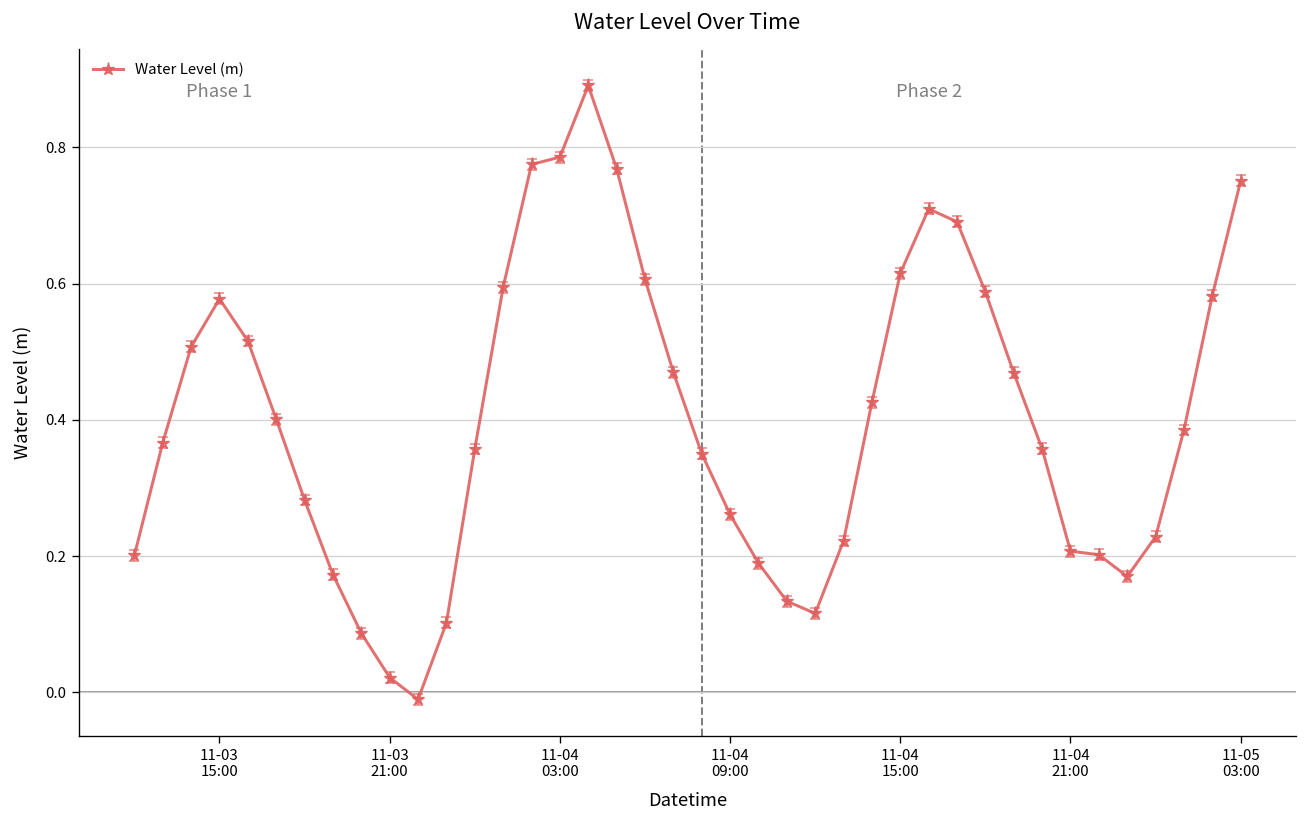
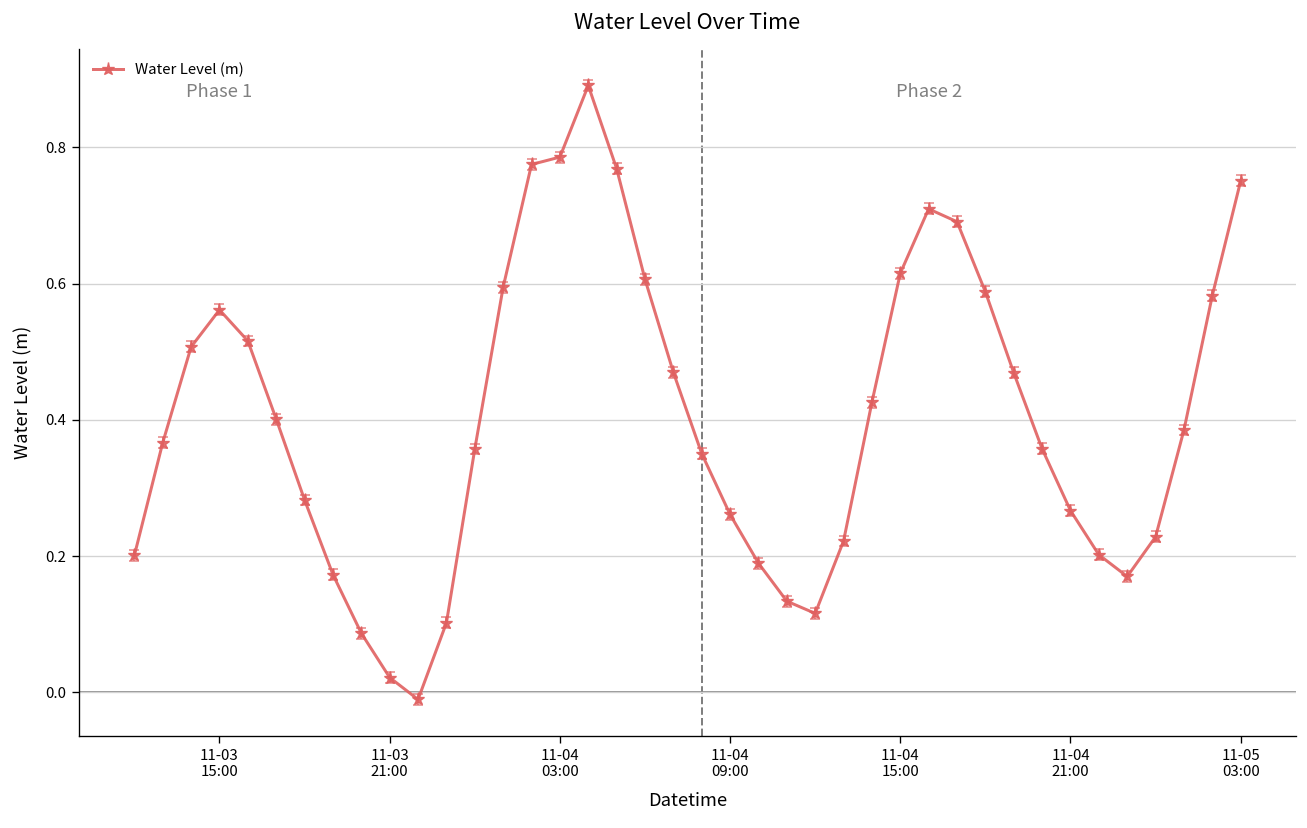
Water Level (m), 11-03 15:00: 0.58 -> 0.56
Water Level (m), 11-04 21:00: 0.21 -> 0.27
